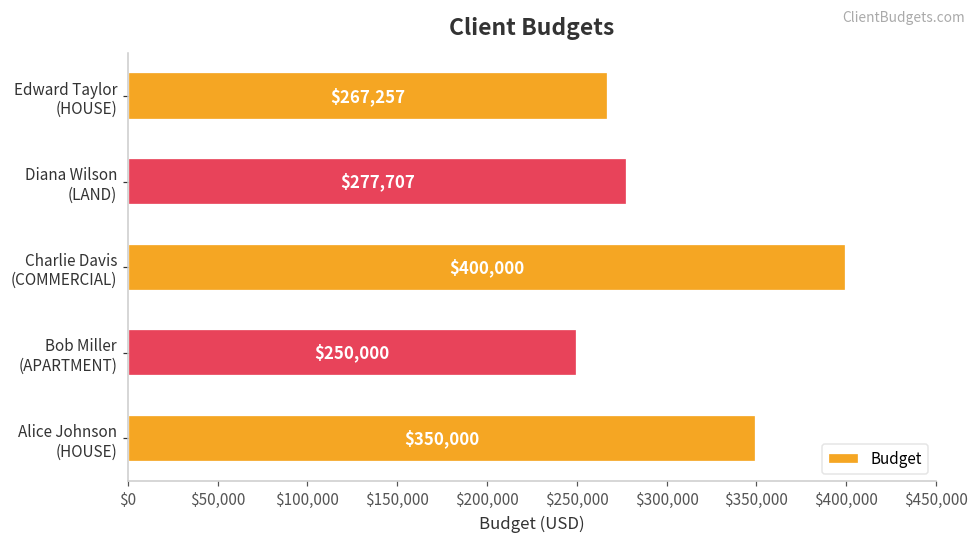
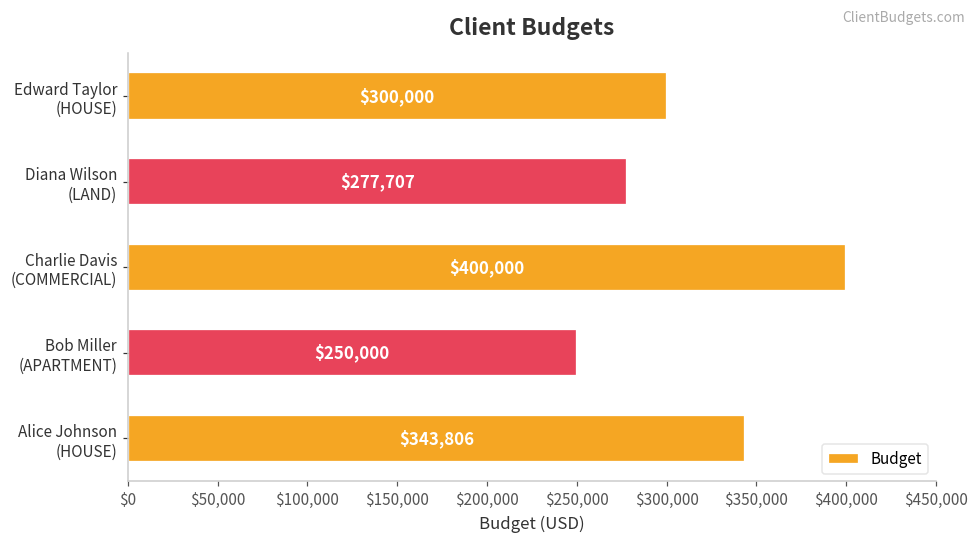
Edward Taylor (HOUSE): $267,257 -> $300,000
Alice Johnson (HOUSE): $350,000 -> $343,806
